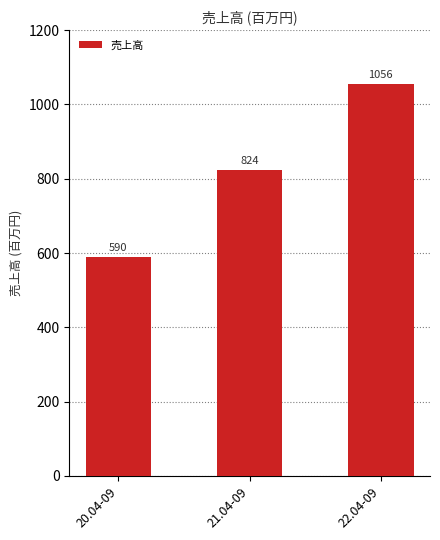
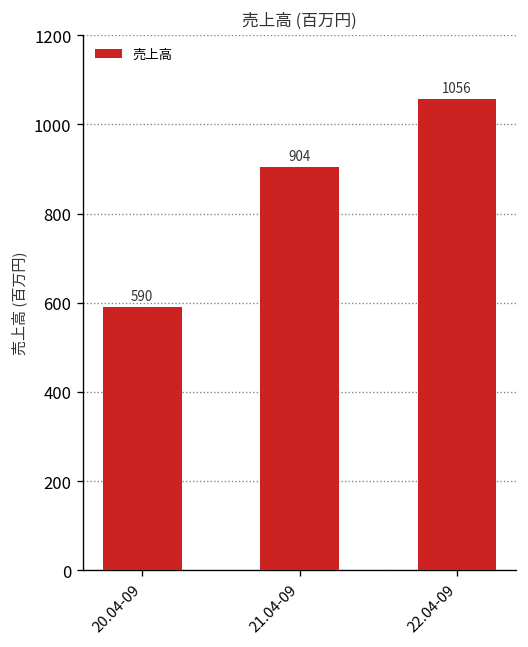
21.04-09: 824 -> 904
